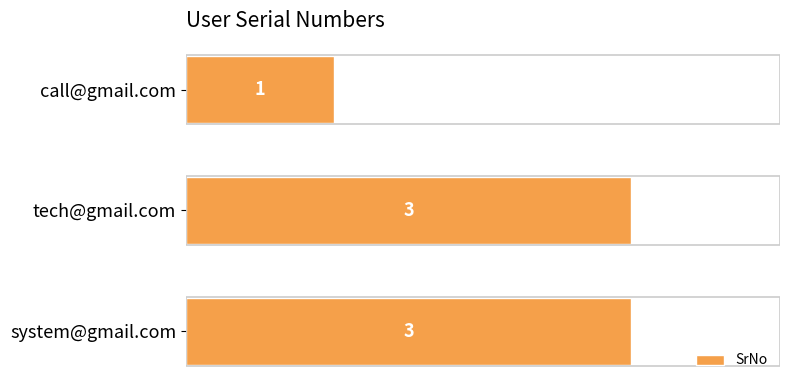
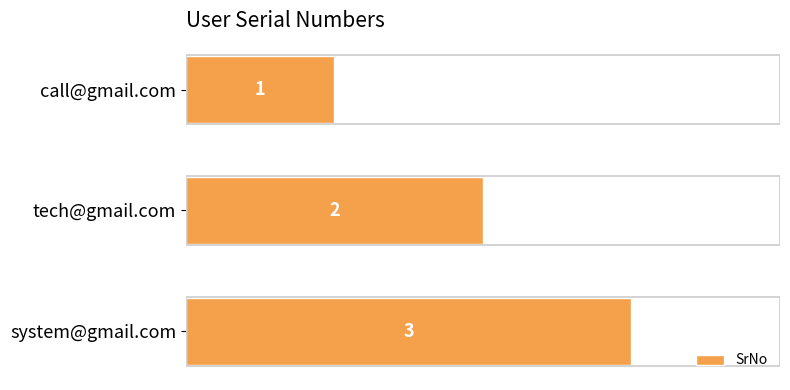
tech@gmail.com: 3 -> 2
